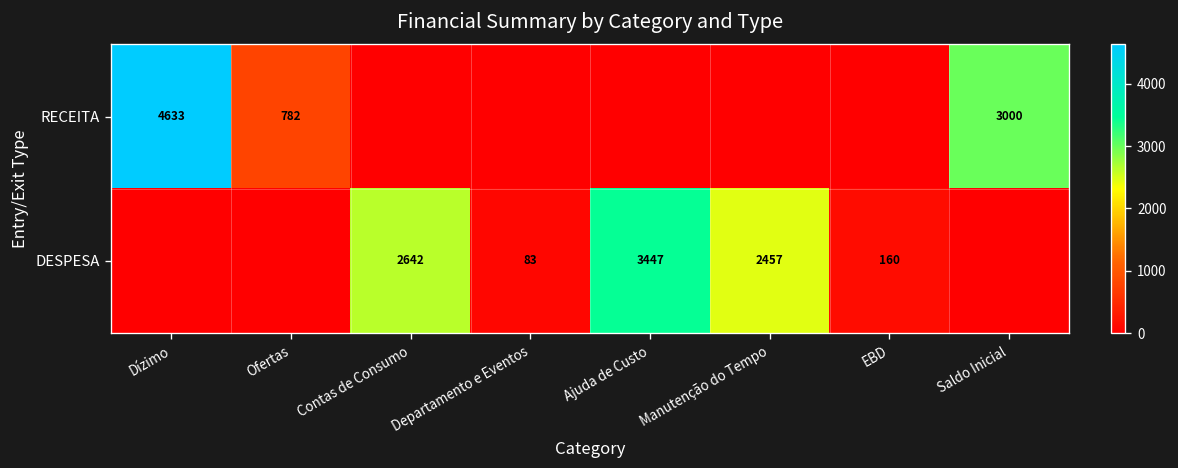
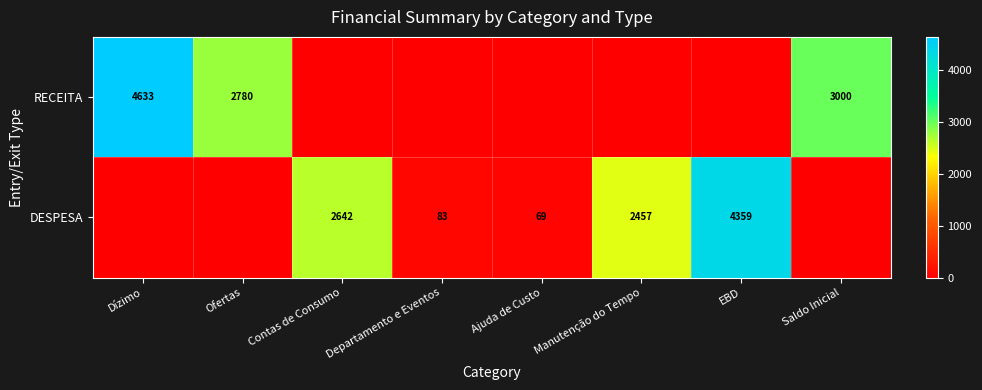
RECEITA, Ofertas: 782 -> 2780
DESPESA, Ajuda de Custo: 3447 -> 69
DESPESA, EBD: 160 -> 4359
